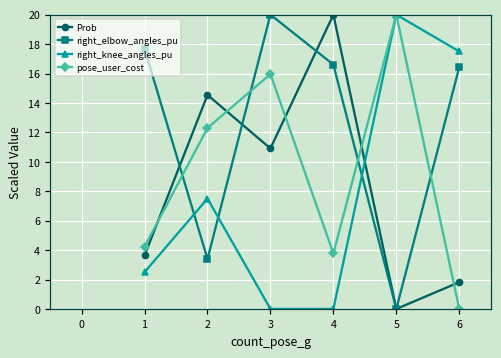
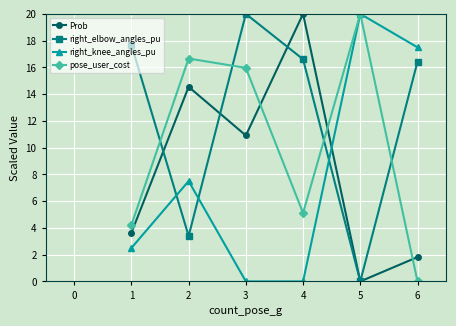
pose_user_cost, 2: 12.3 -> 16.7
pose_user_cost, 4: 3.8 -> 5.1
